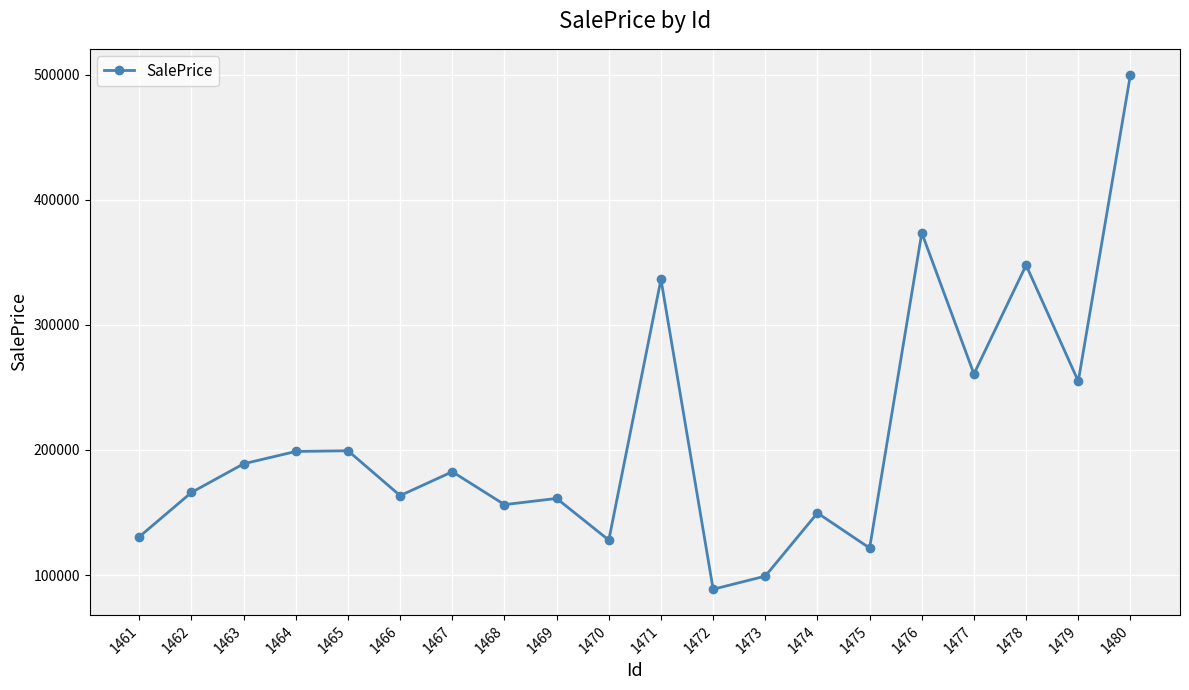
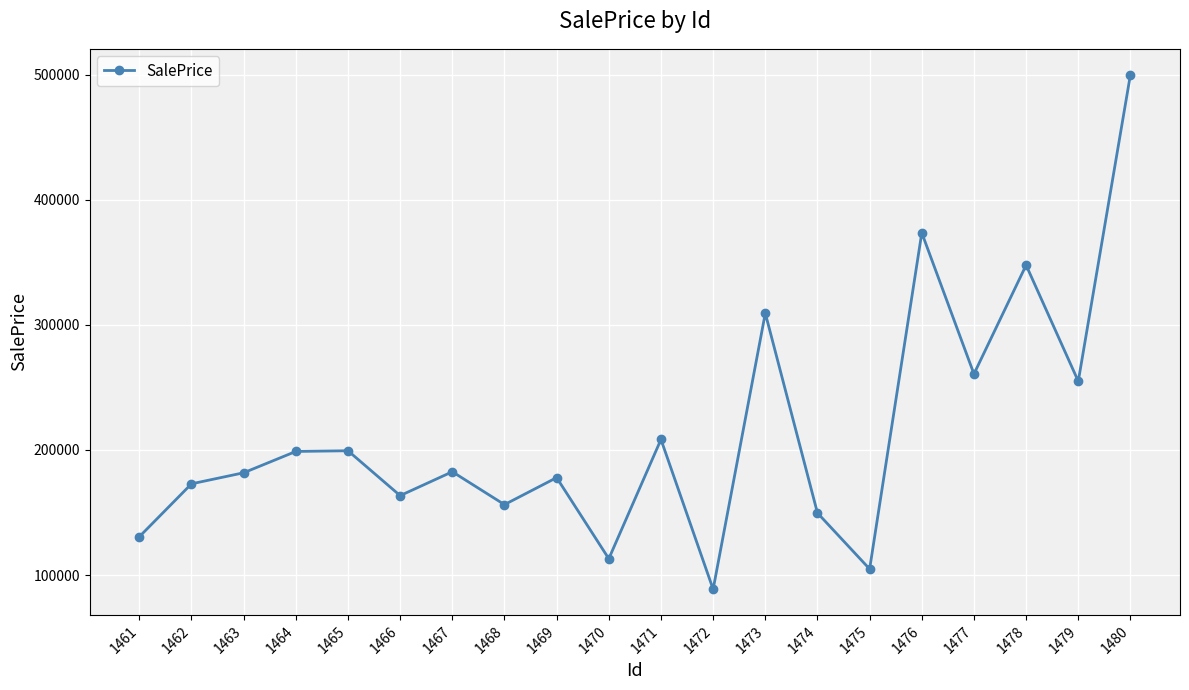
1462: 166000 -> 173000
1463: 189000 -> 182000
1469: 161000 -> 178000
1470: 128000 -> 113000
1471: 336000 -> 208000
1473: 99000 -> 309000
1475: 122000 -> 105000
